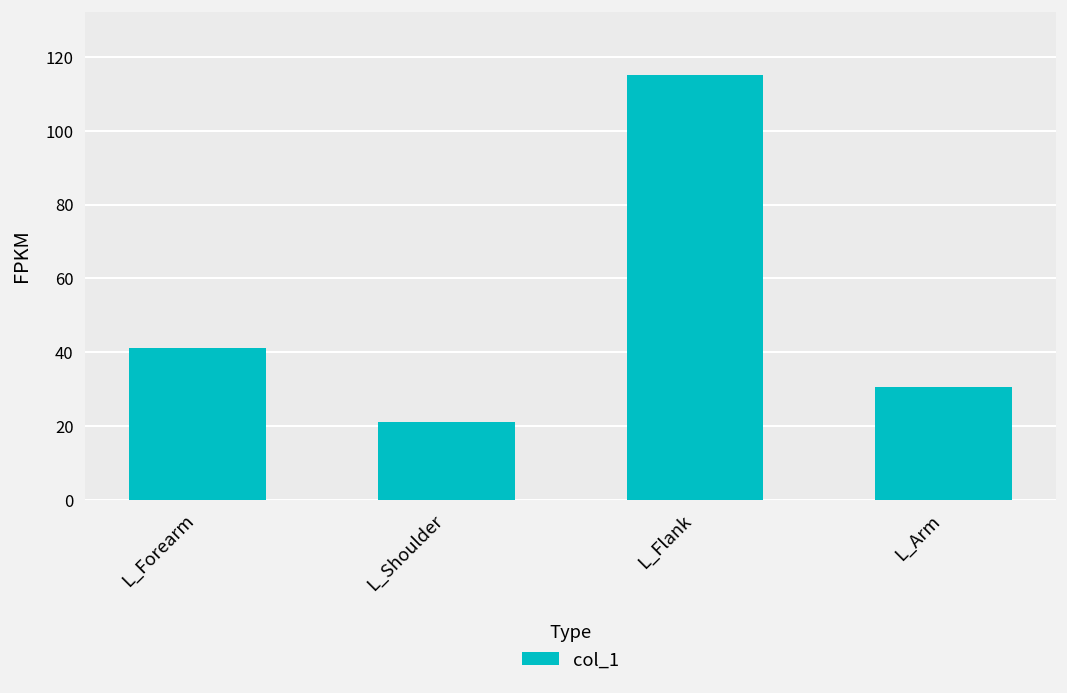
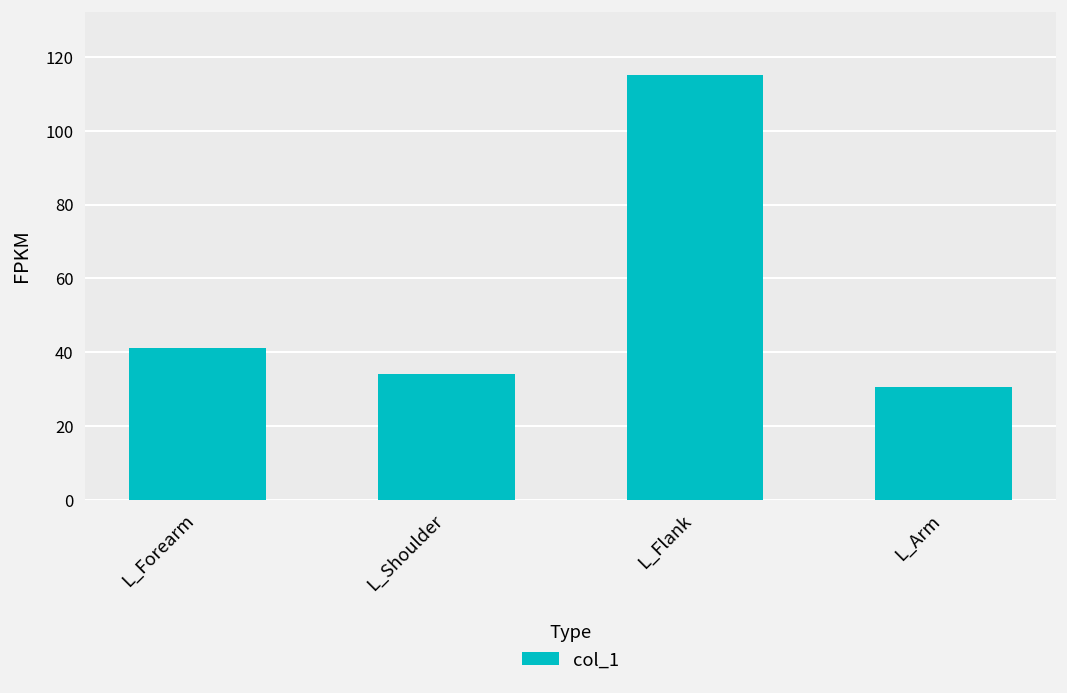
L_Shoulder: 21 -> 34
